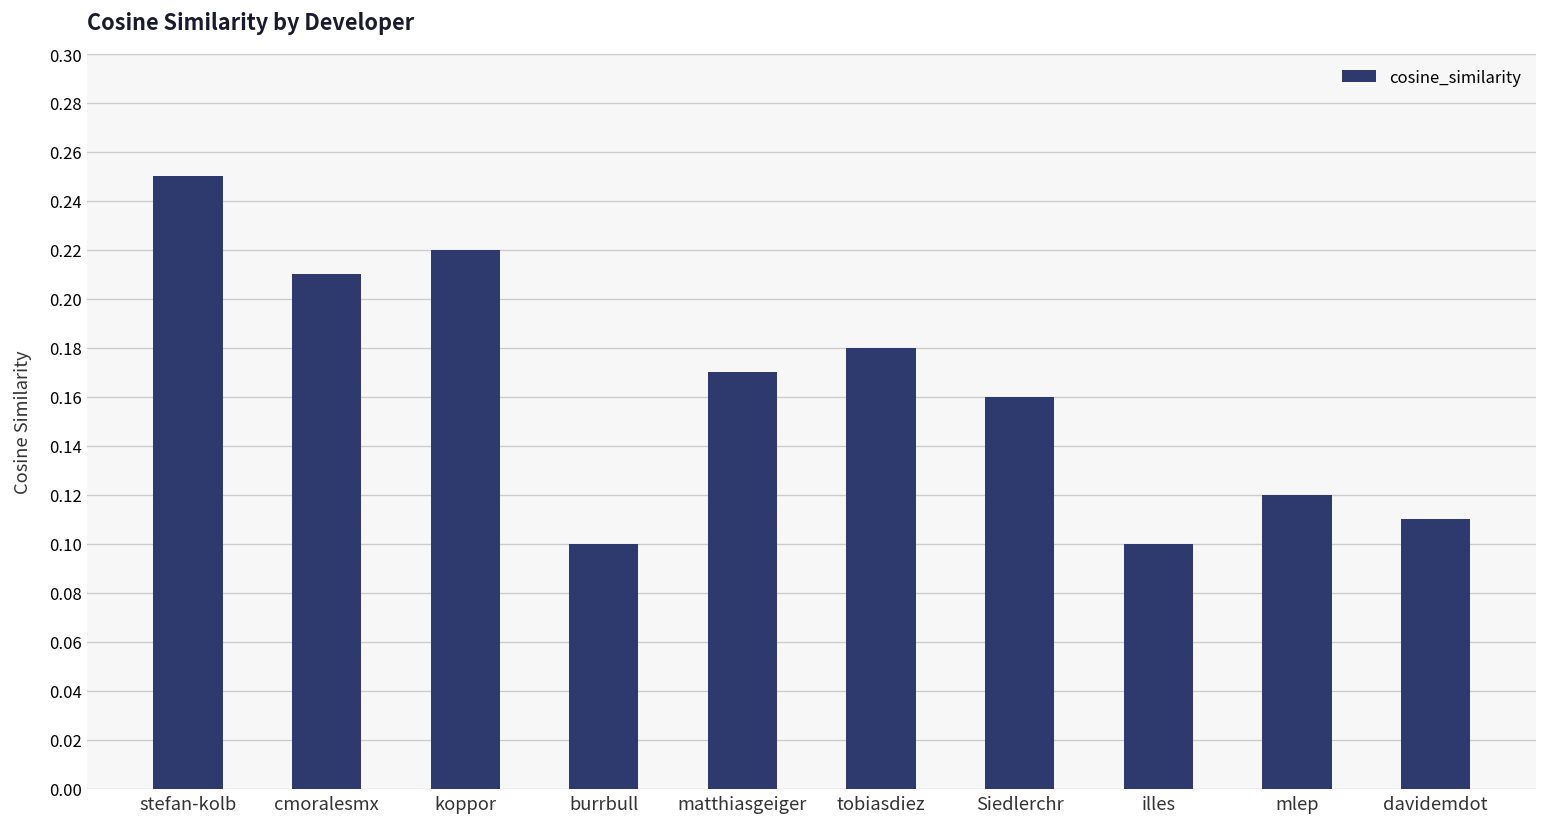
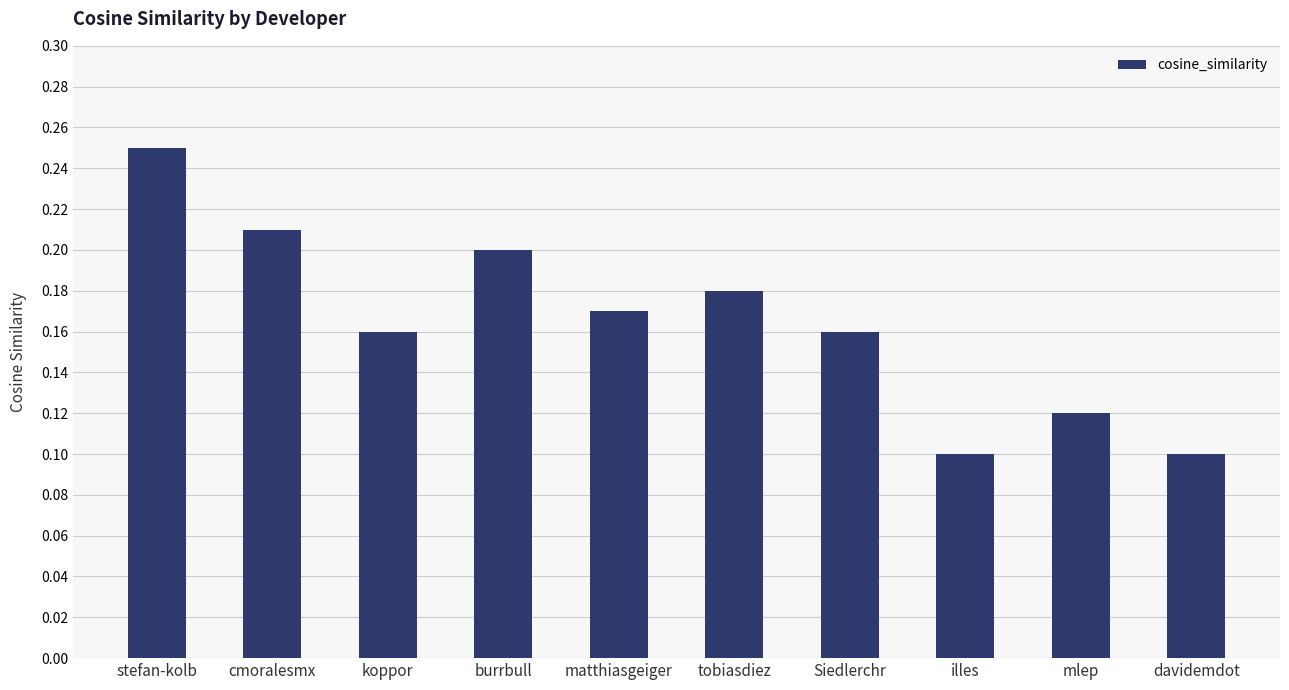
koppor: 0.22 -> 0.16
burrbull: 0.1 -> 0.2
davidemdot: 0.11 -> 0.10
